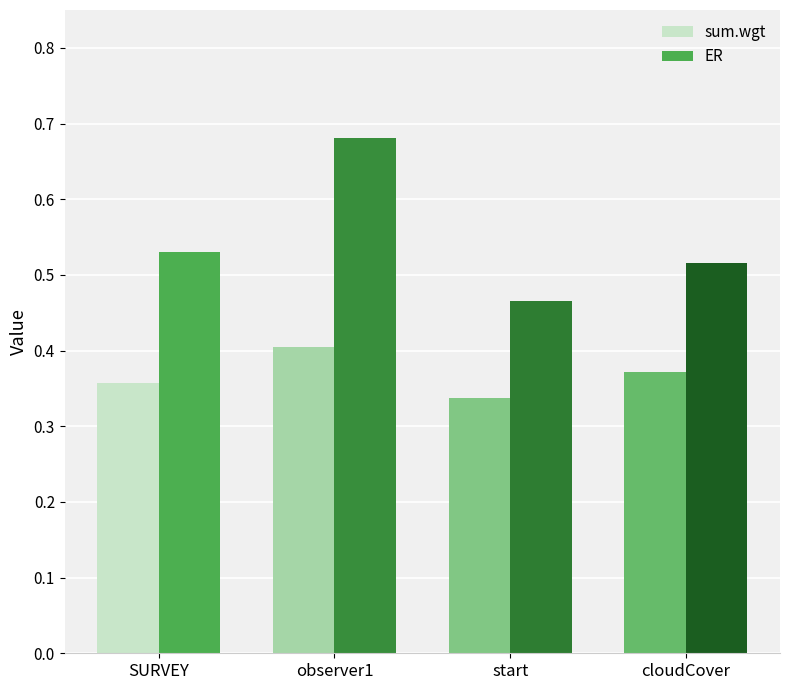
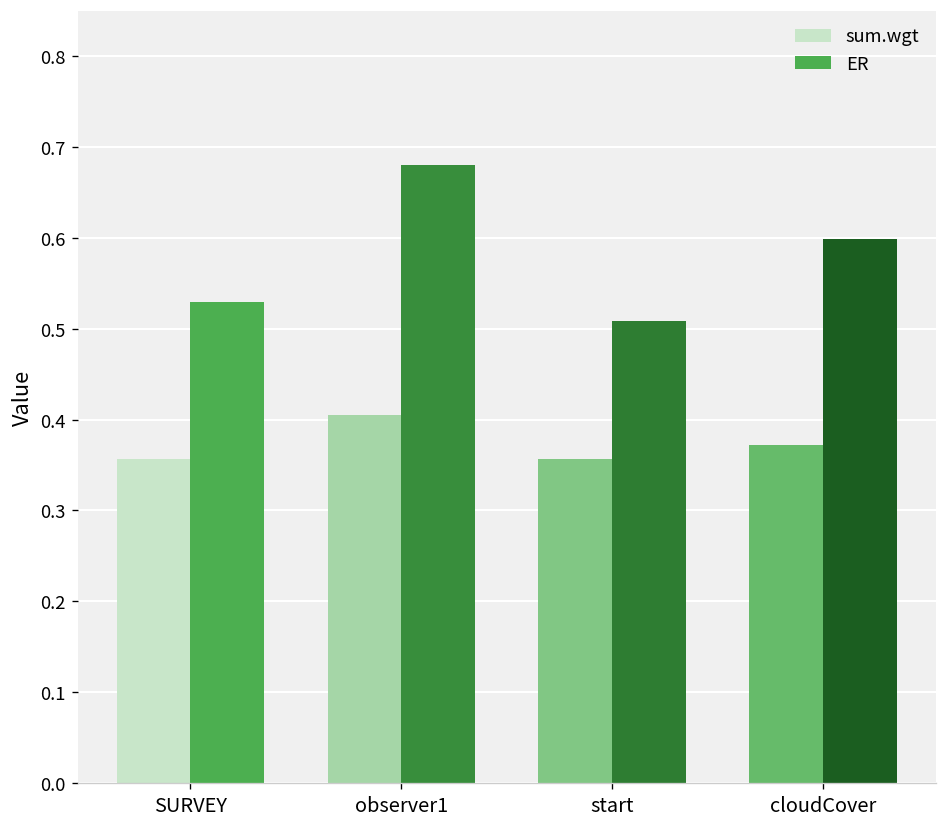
sum.wgt, start: 0.34 -> 0.36
ER, start: 0.47 -> 0.51
ER, cloudCover: 0.52 -> 0.60
